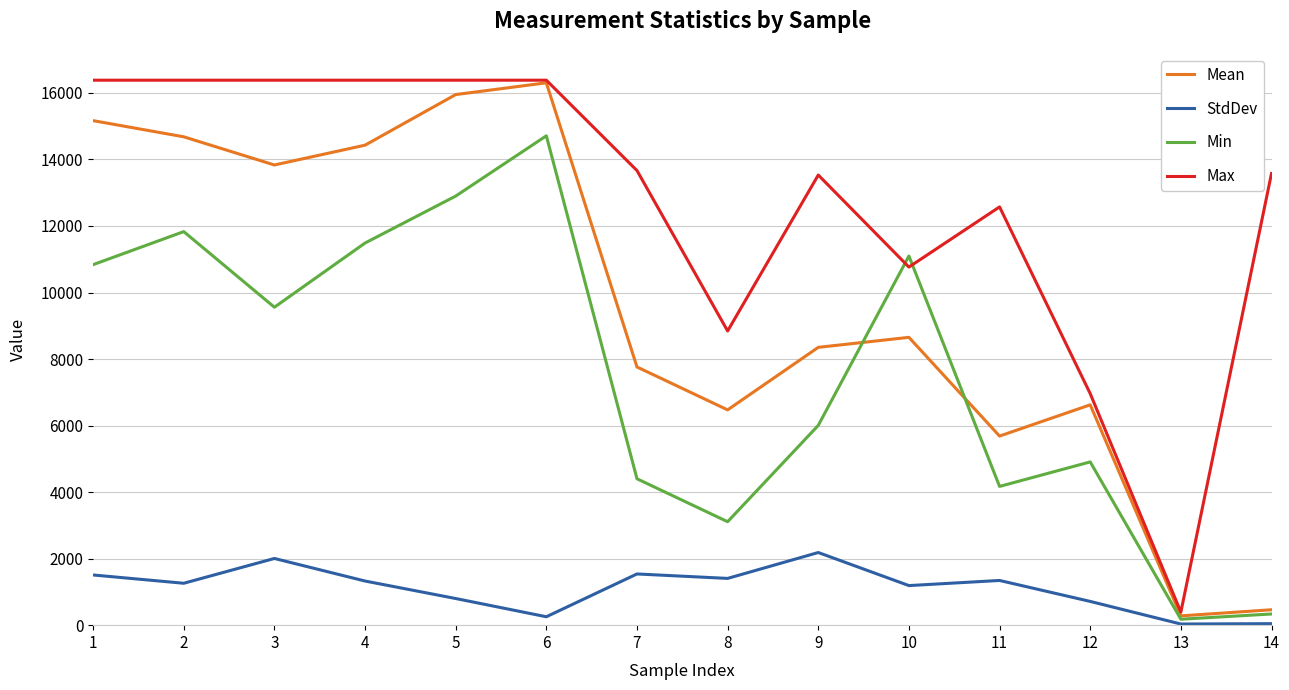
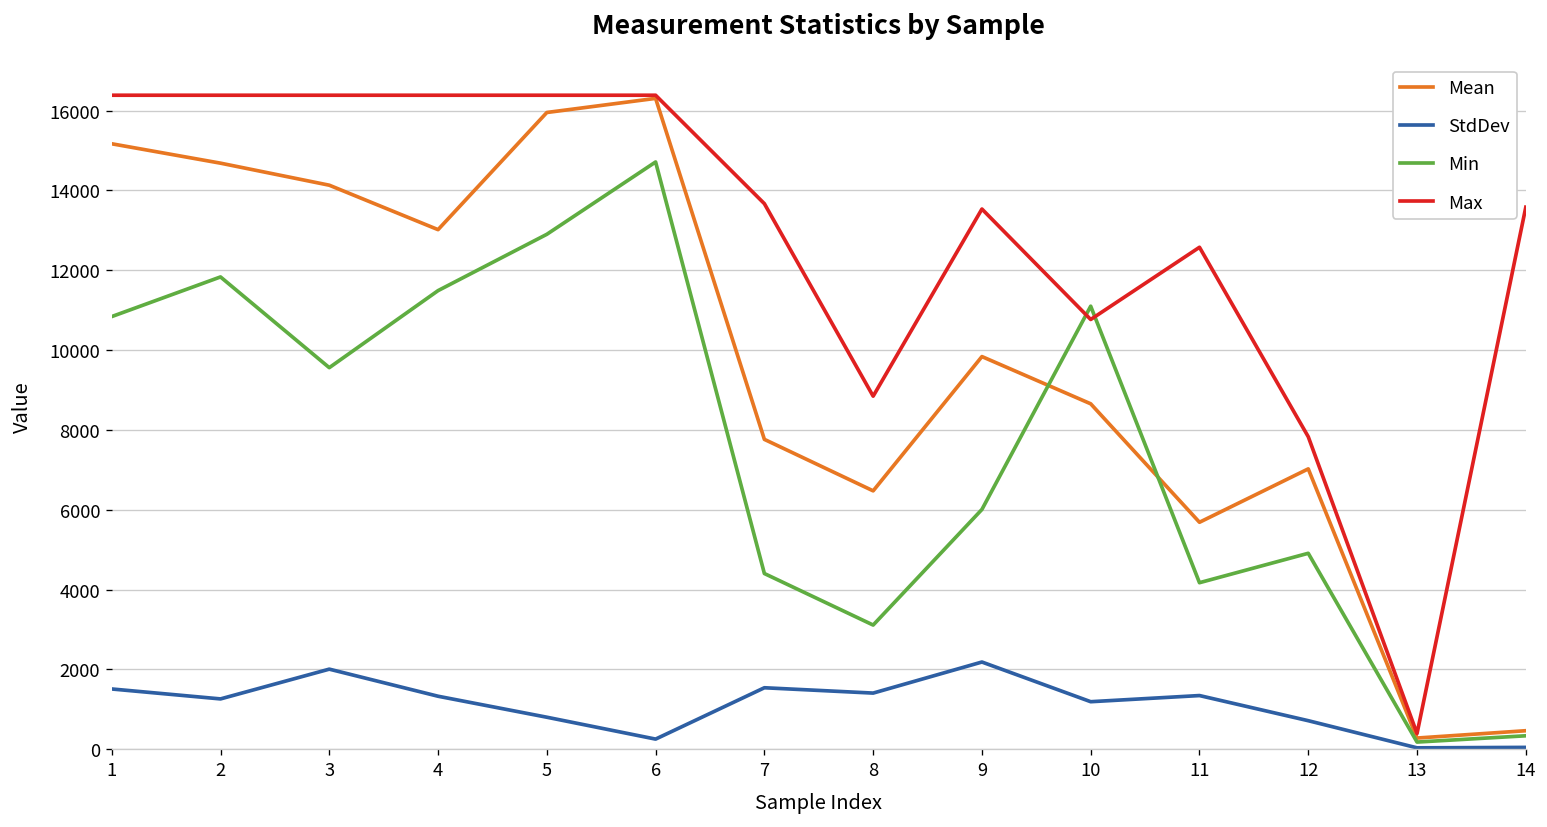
Mean, 3: 13800 -> 14100
Mean, 4: 14400 -> 13000
Mean, 9: 8400 -> 9800
Mean, 12: 6600 -> 7000
Max, 12: 7000 -> 7800
